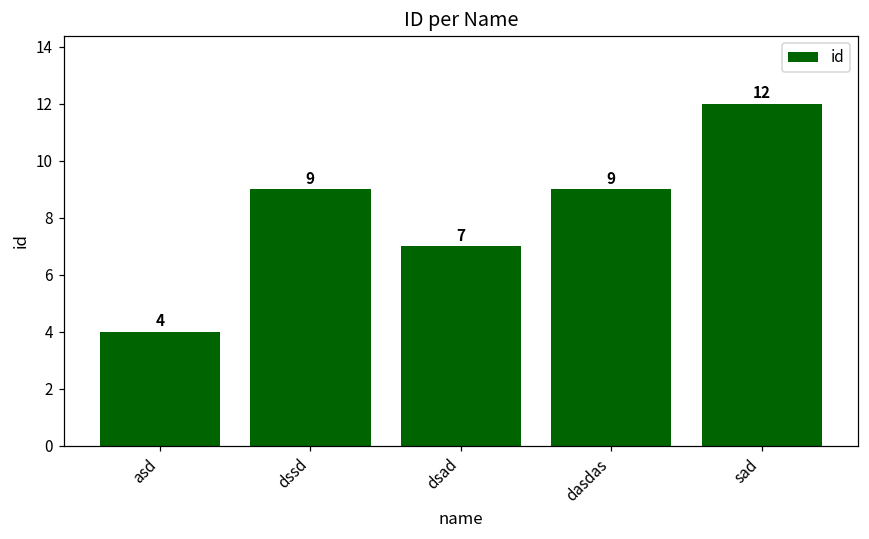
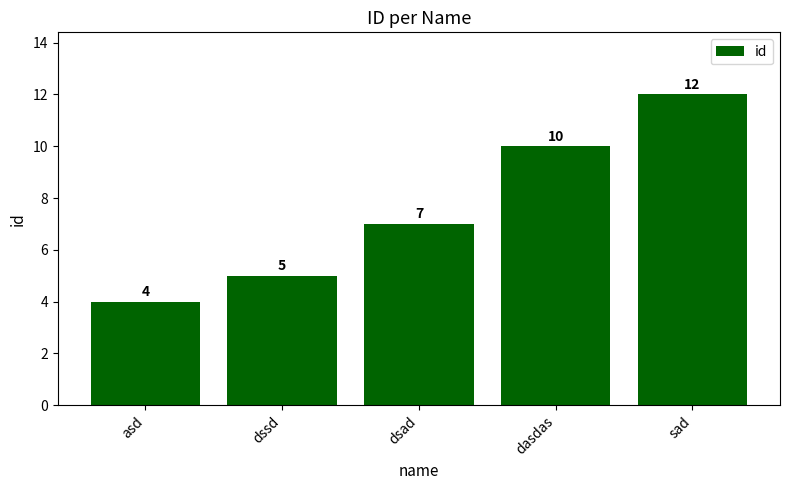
dssd: 9 -> 5
dasdas: 9 -> 10
